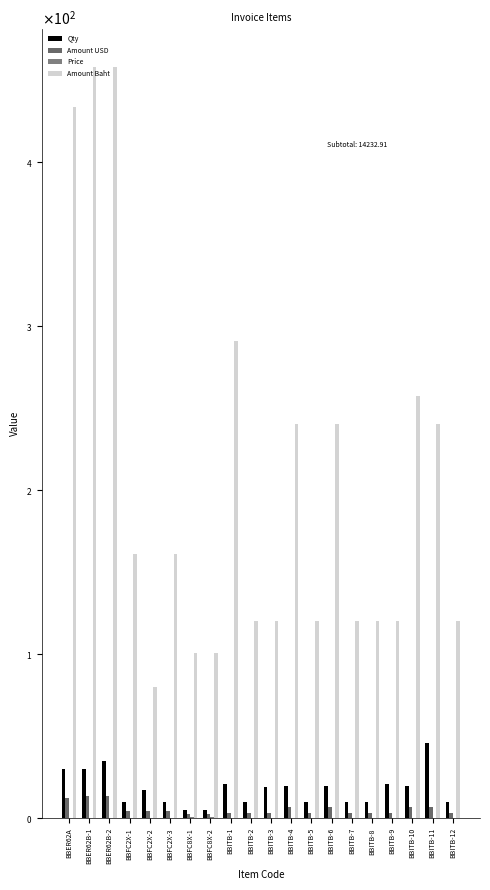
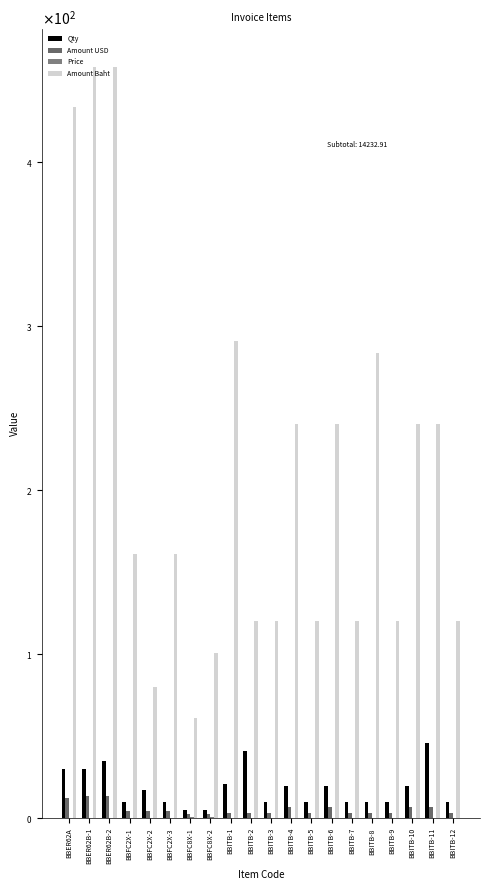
Amount Baht, BBFC8X-1: 101 -> 61
Qty, BBITB-2: 10 -> 41
Qty, BBITB-3: 19 -> 10
Amount Baht, BBITB-8: 120 -> 284
Qty, BBITB-9: 21 -> 10
Amount Baht, BBITB-10: 257 -> 241
